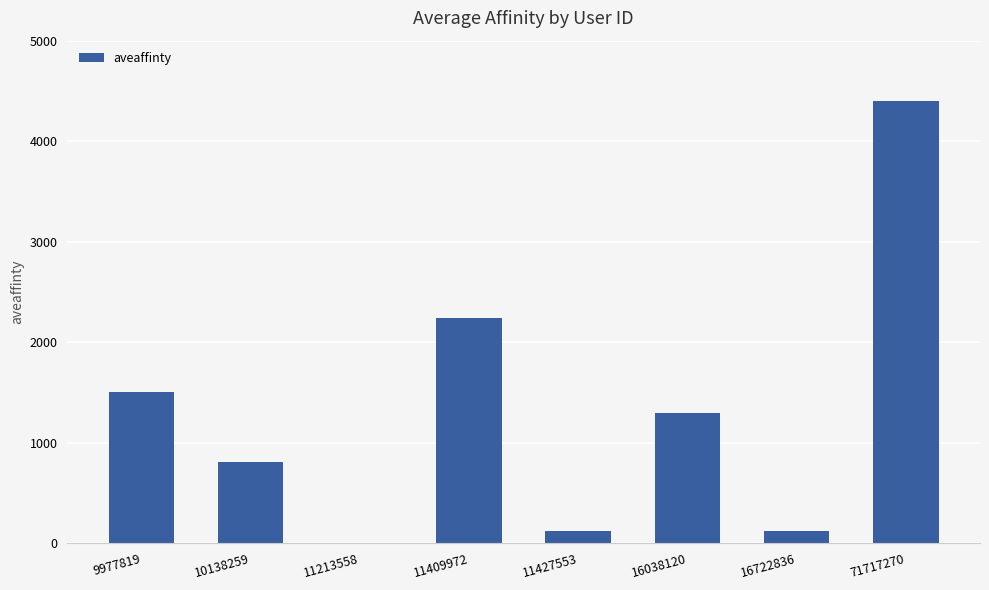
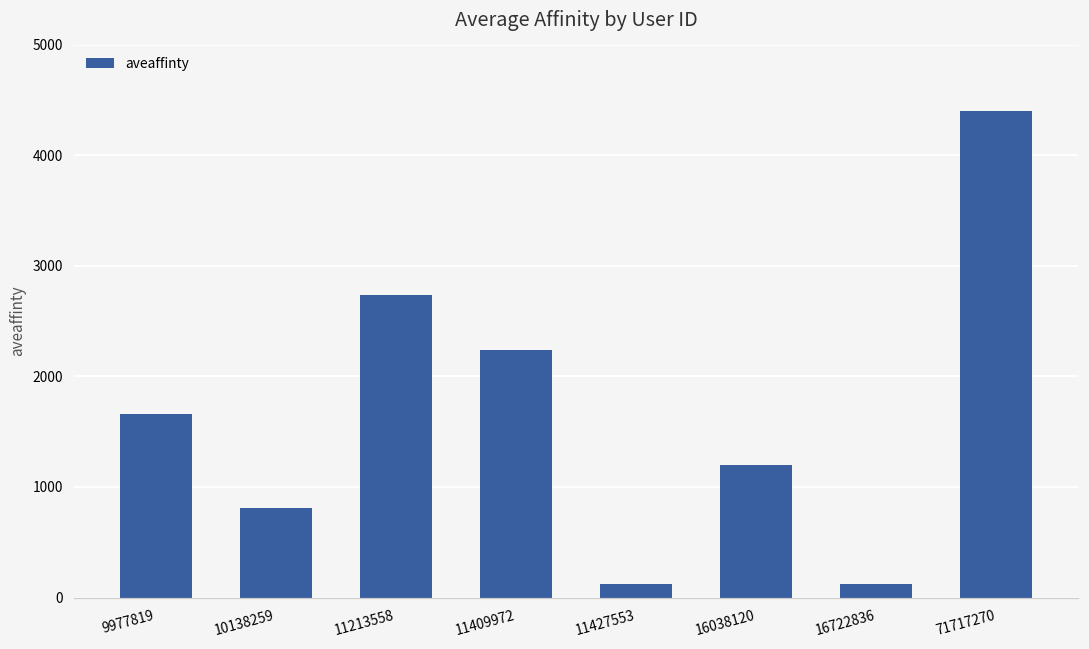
9977819: 1500 -> 1660
11213558: 10 -> 2730
16038120: 1300 -> 1200
